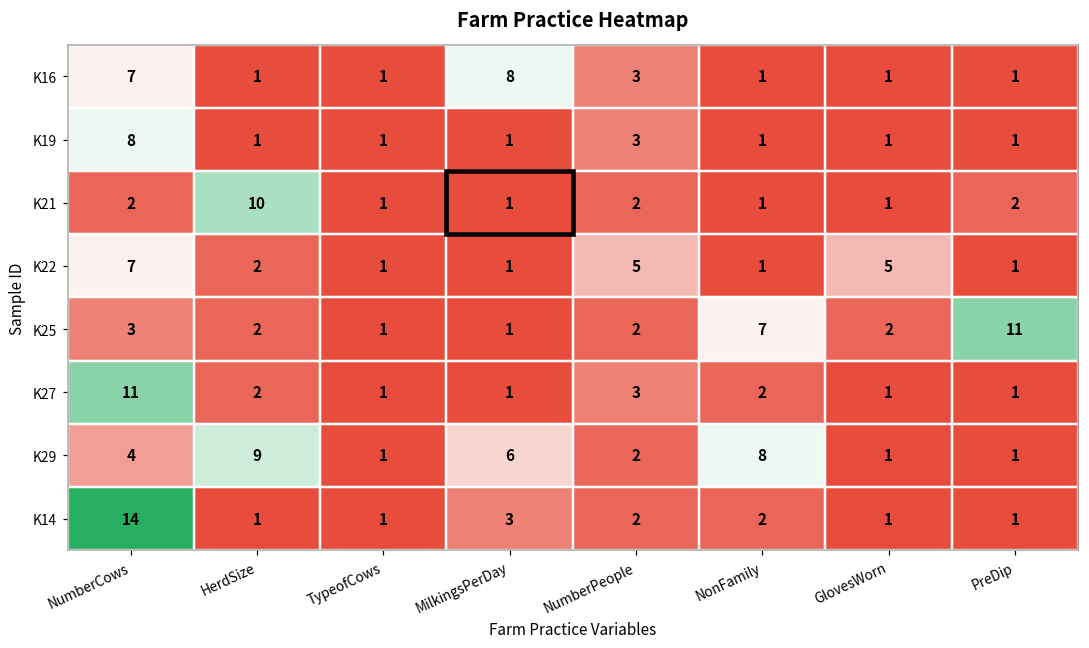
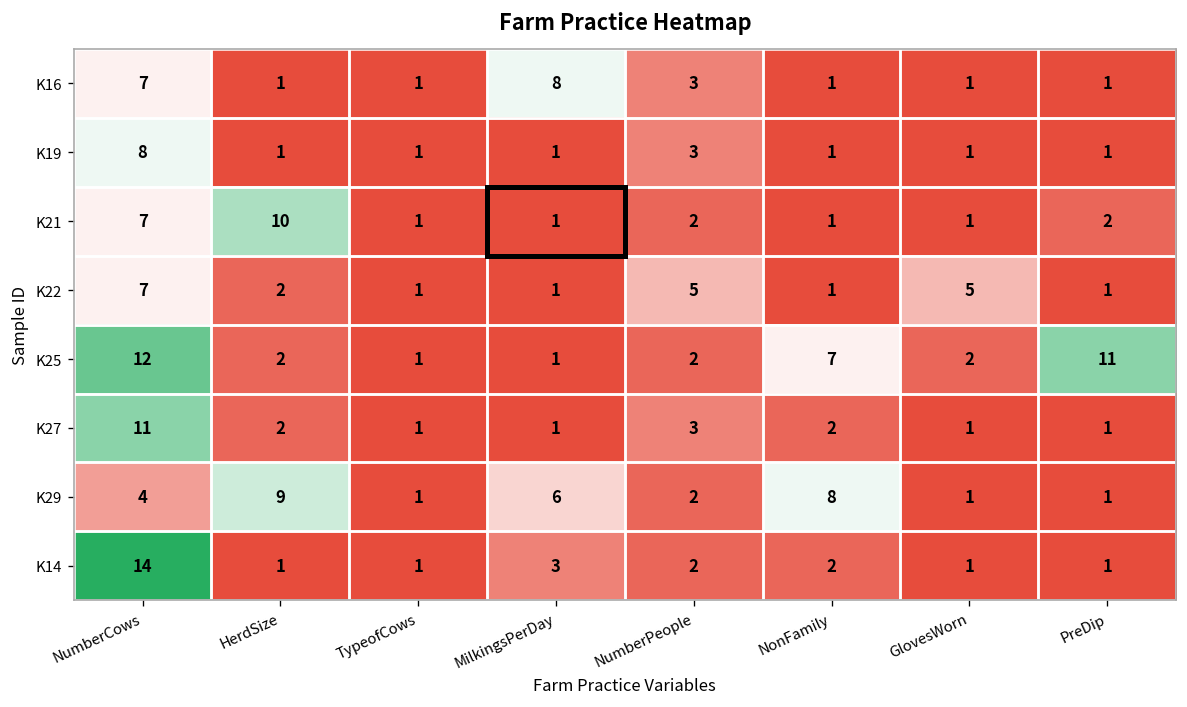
K21, NumberCows: 2 -> 7
K25, NumberCows: 3 -> 12
